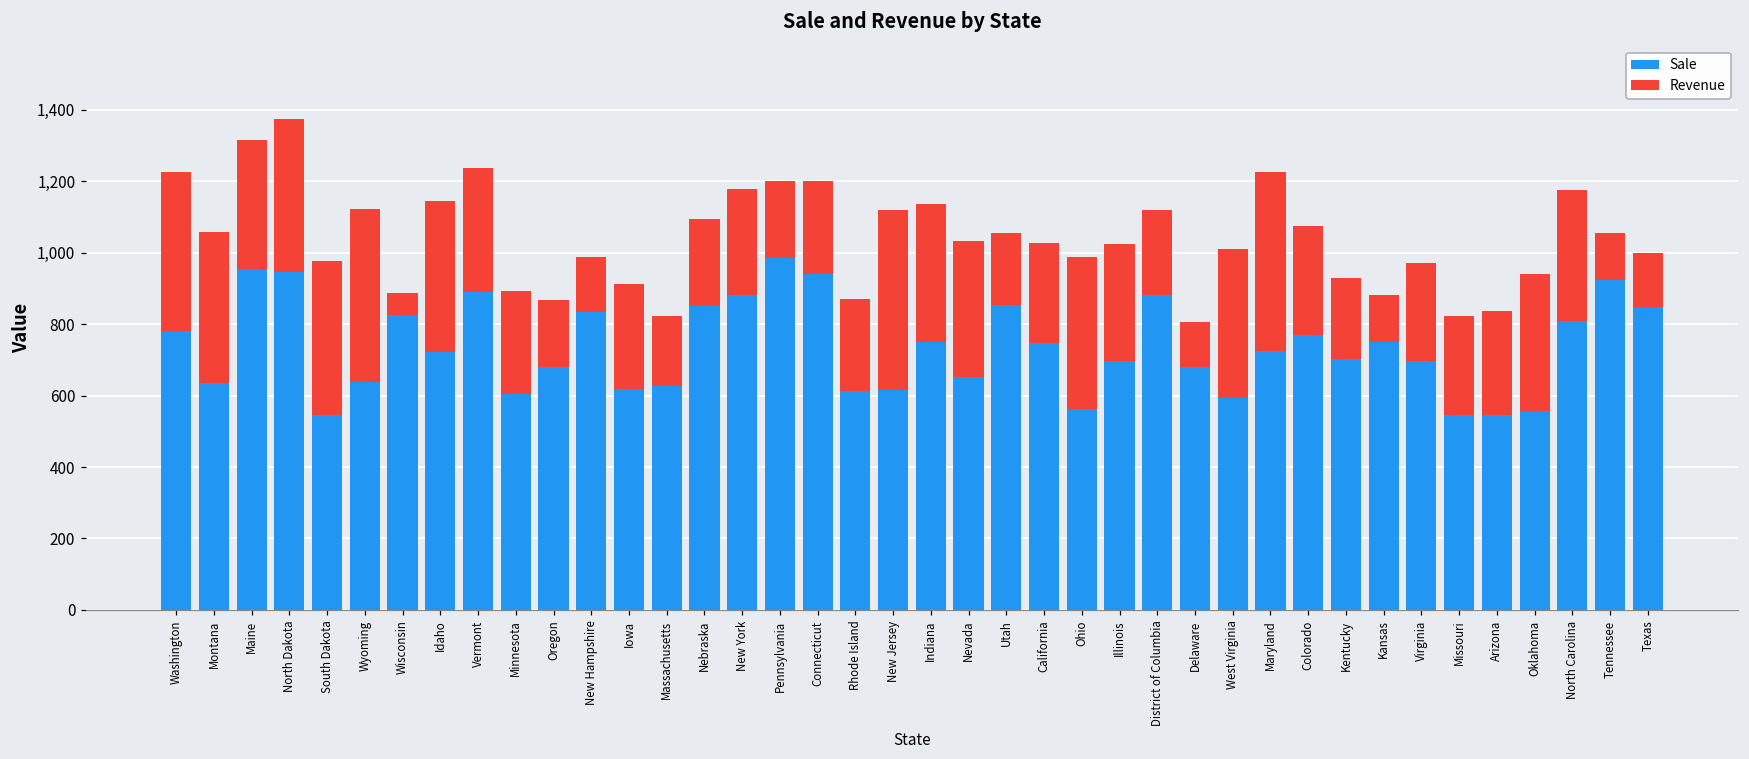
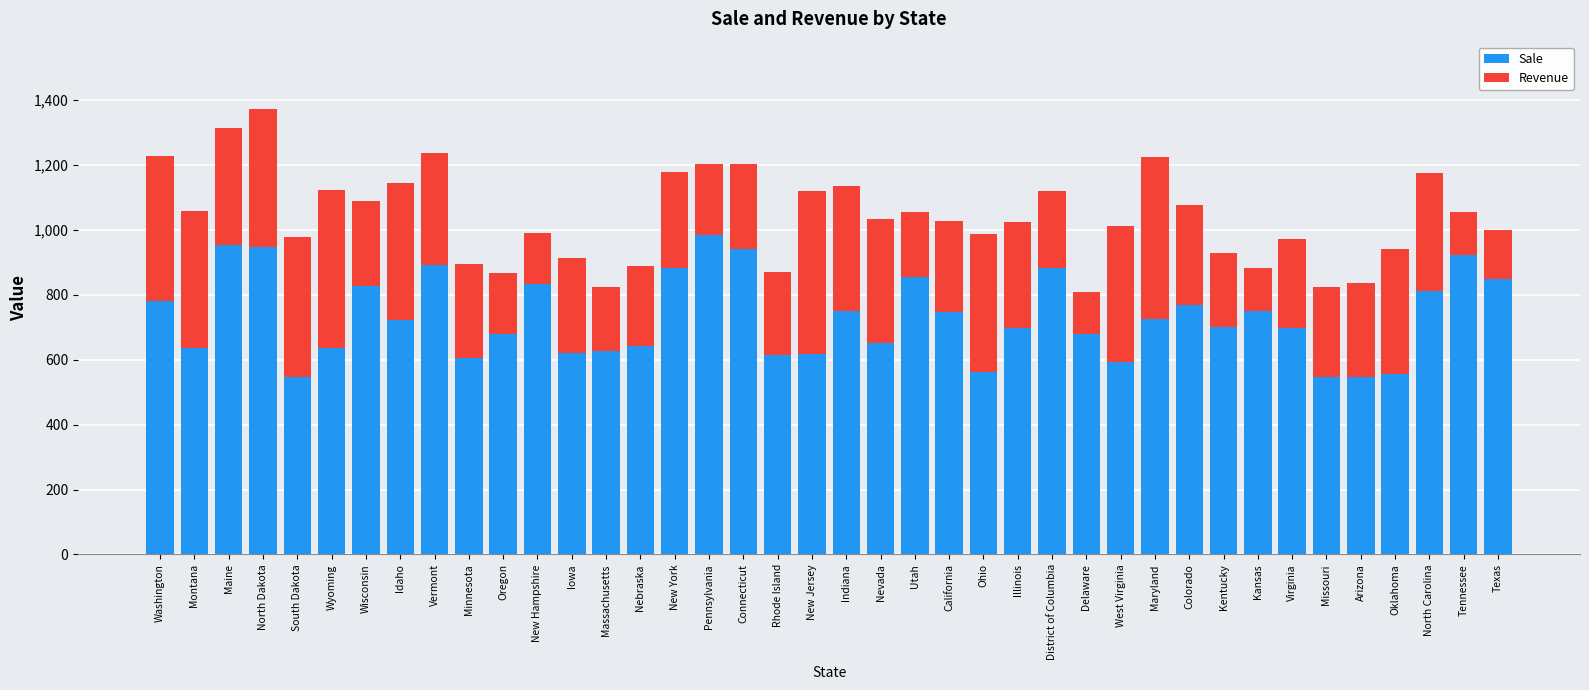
Revenue, Wisconsin: 60 -> 260
Sale, Nebraska: 850 -> 640
